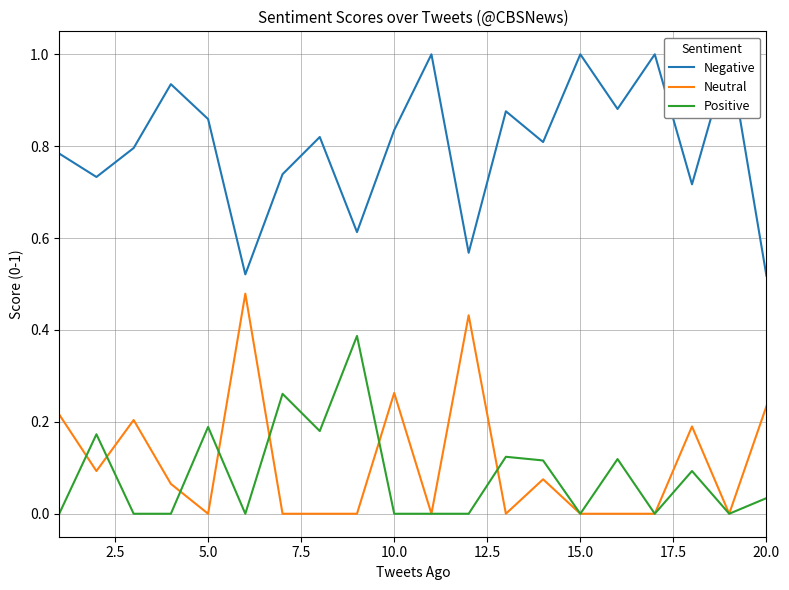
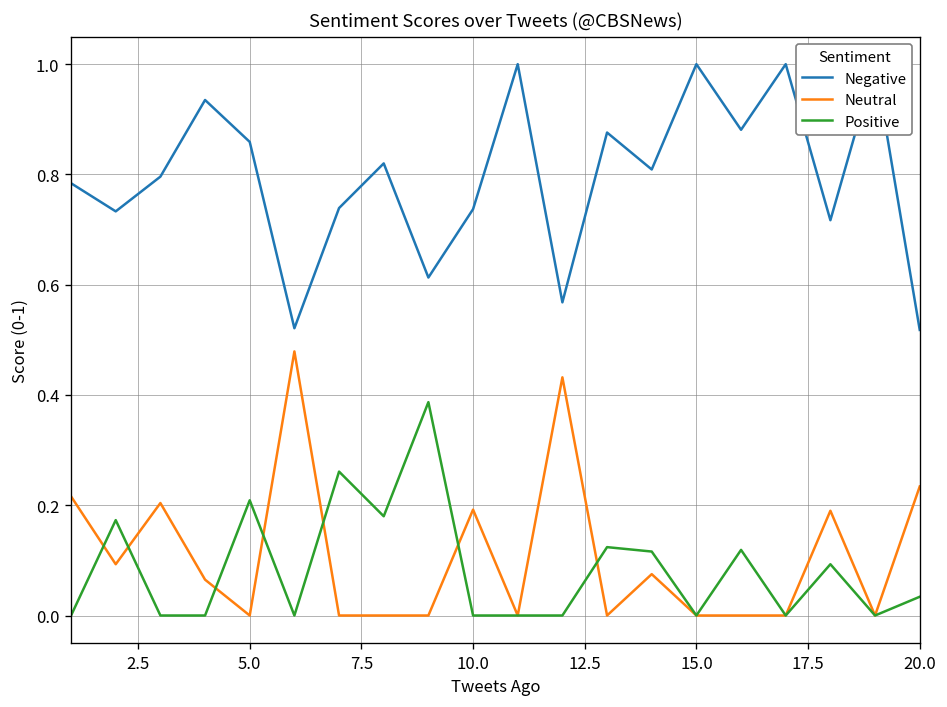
Positive, 5.0: 0.19 -> 0.21
Negative, 10.0: 0.84 -> 0.74
Neutral, 10.0: 0.26 -> 0.19
